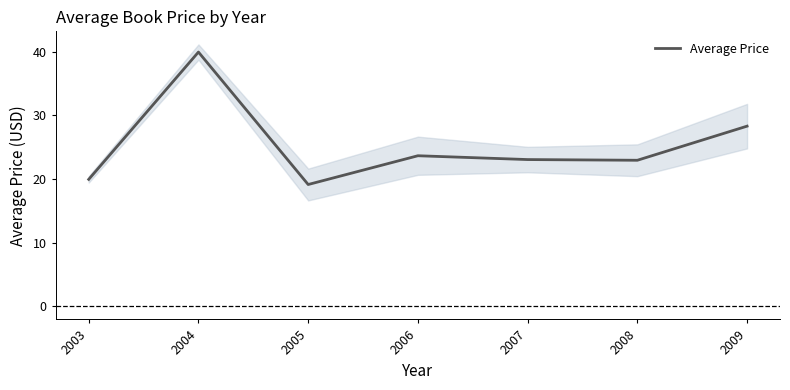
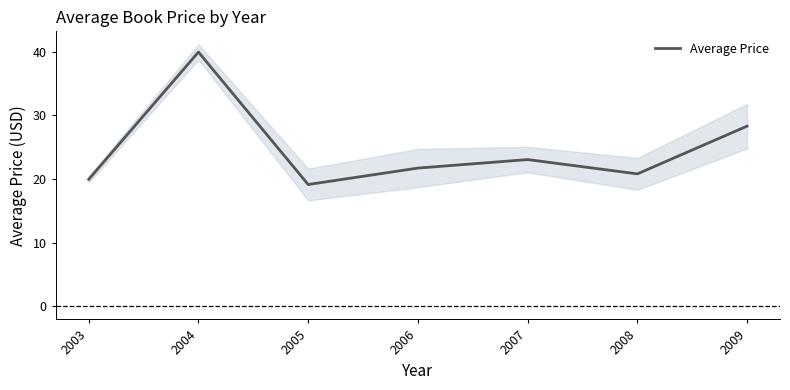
Average Price, 2006: 24 -> 22
Average Price, 2008: 23 -> 21
